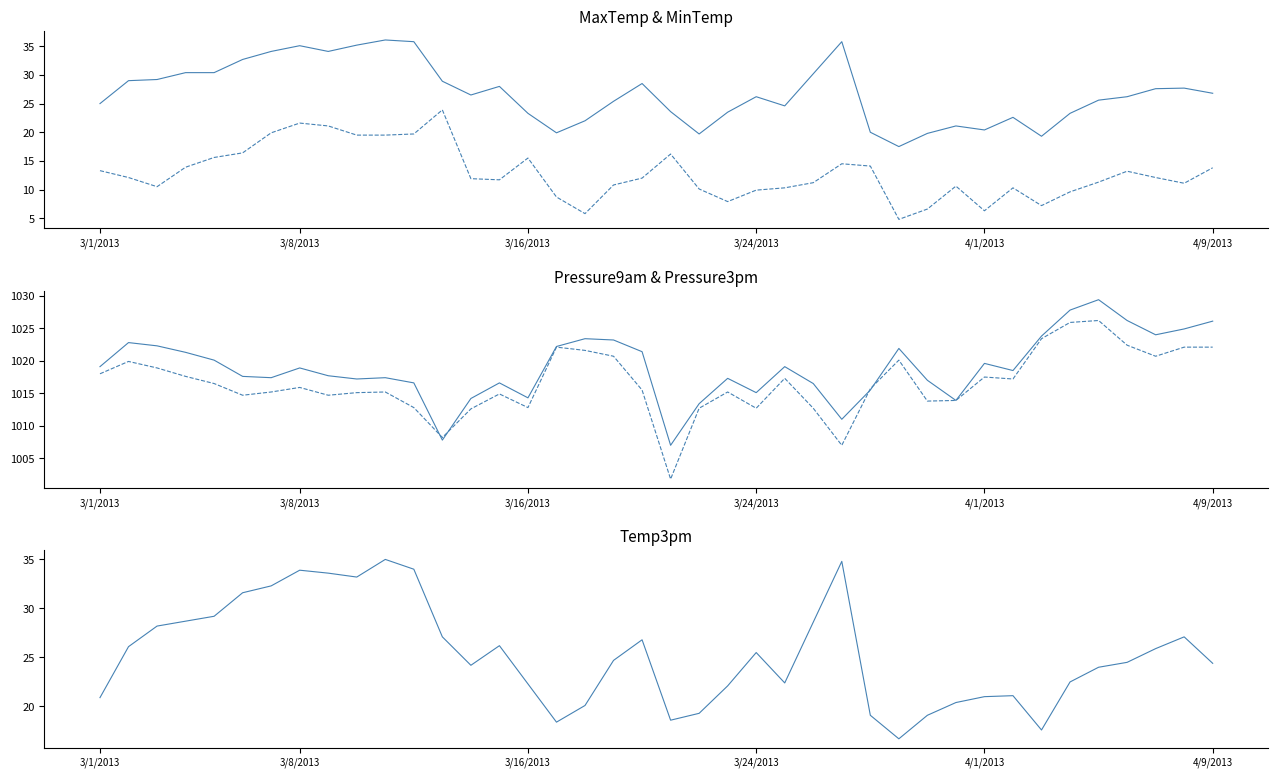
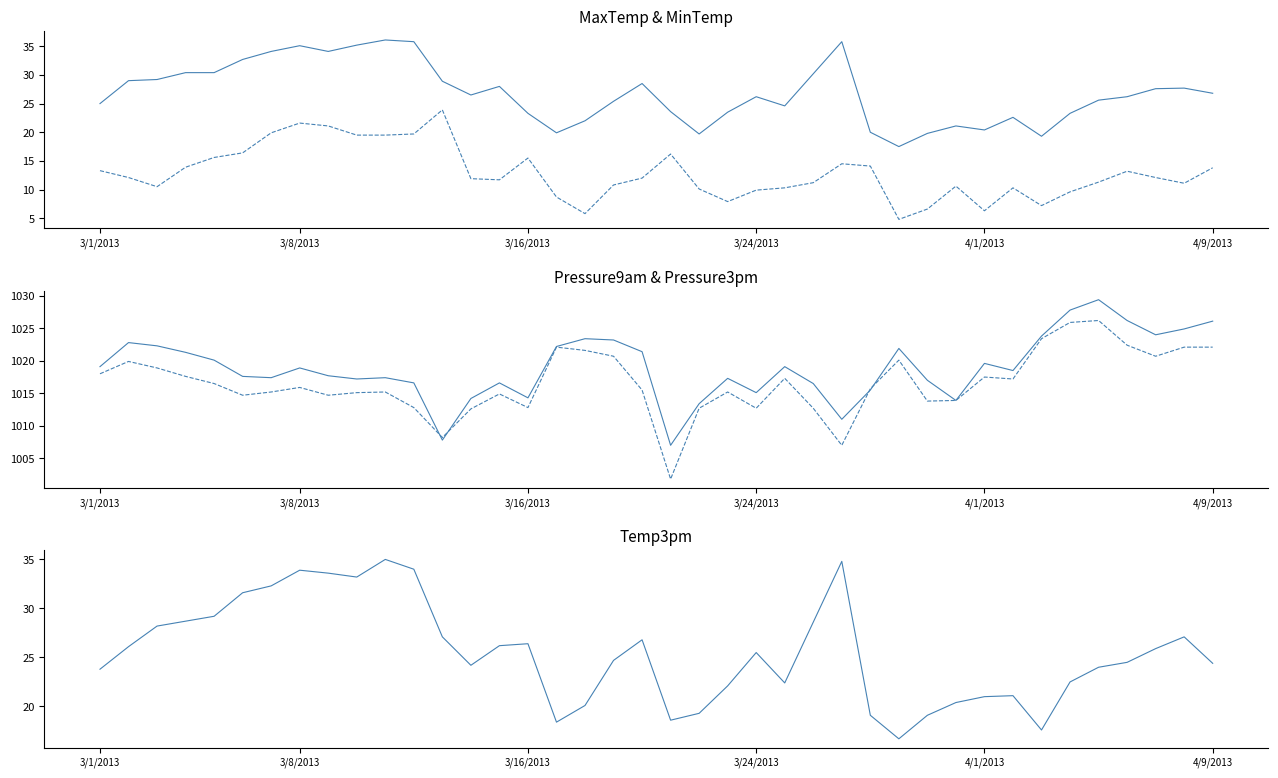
Temp3pm, 3/1/2013: 21 -> 24
Temp3pm, 3/16/2013: 22 -> 26
